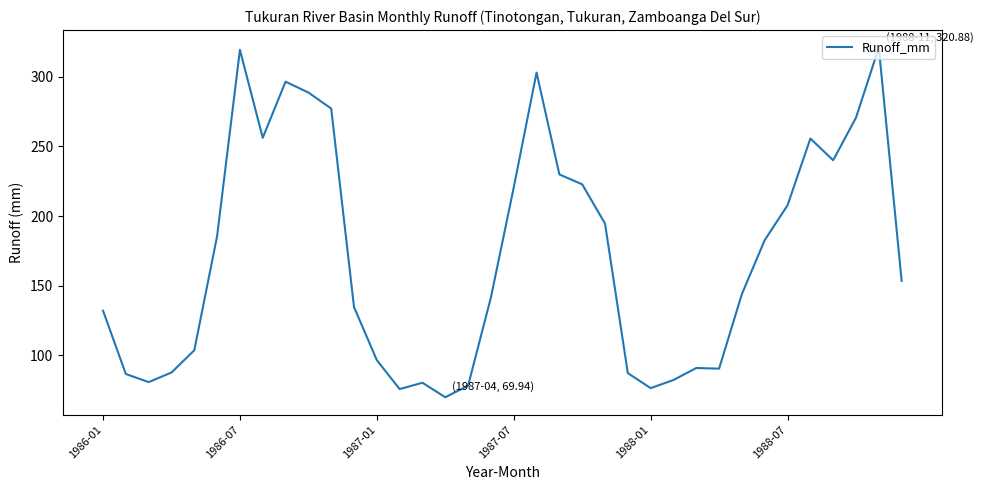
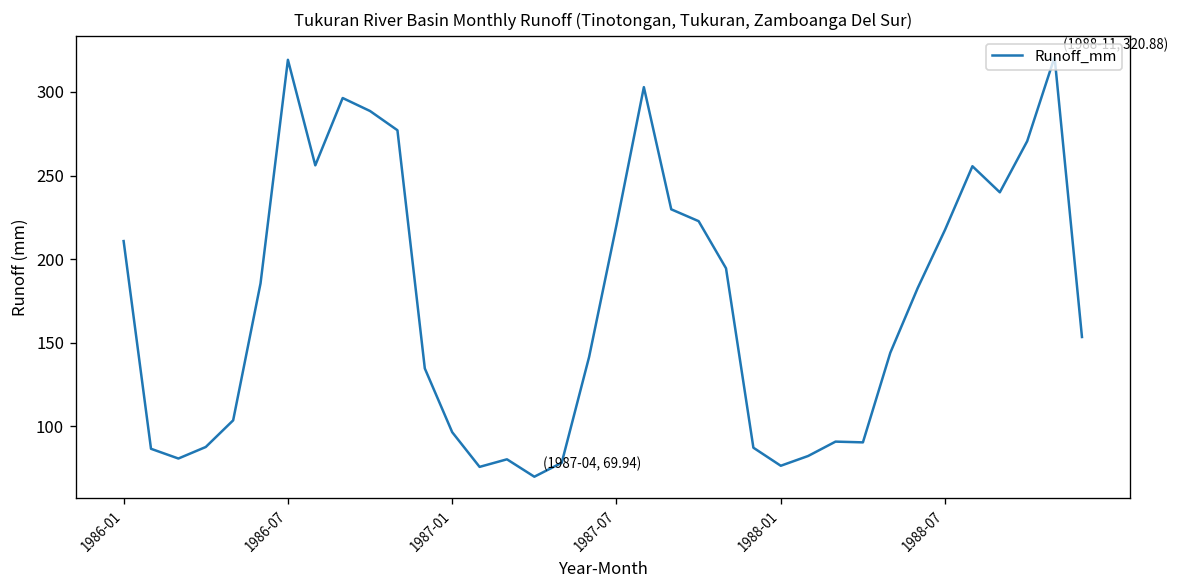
1986-01: 132 -> 211
1988-07: 208 -> 218
